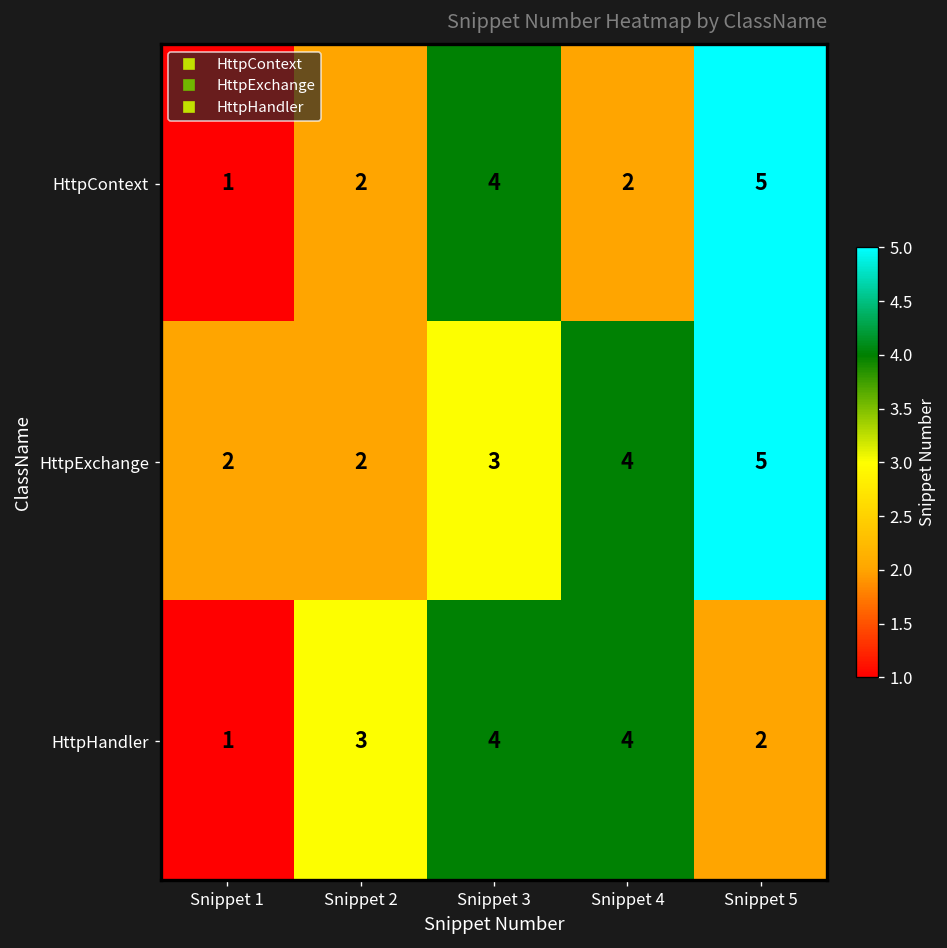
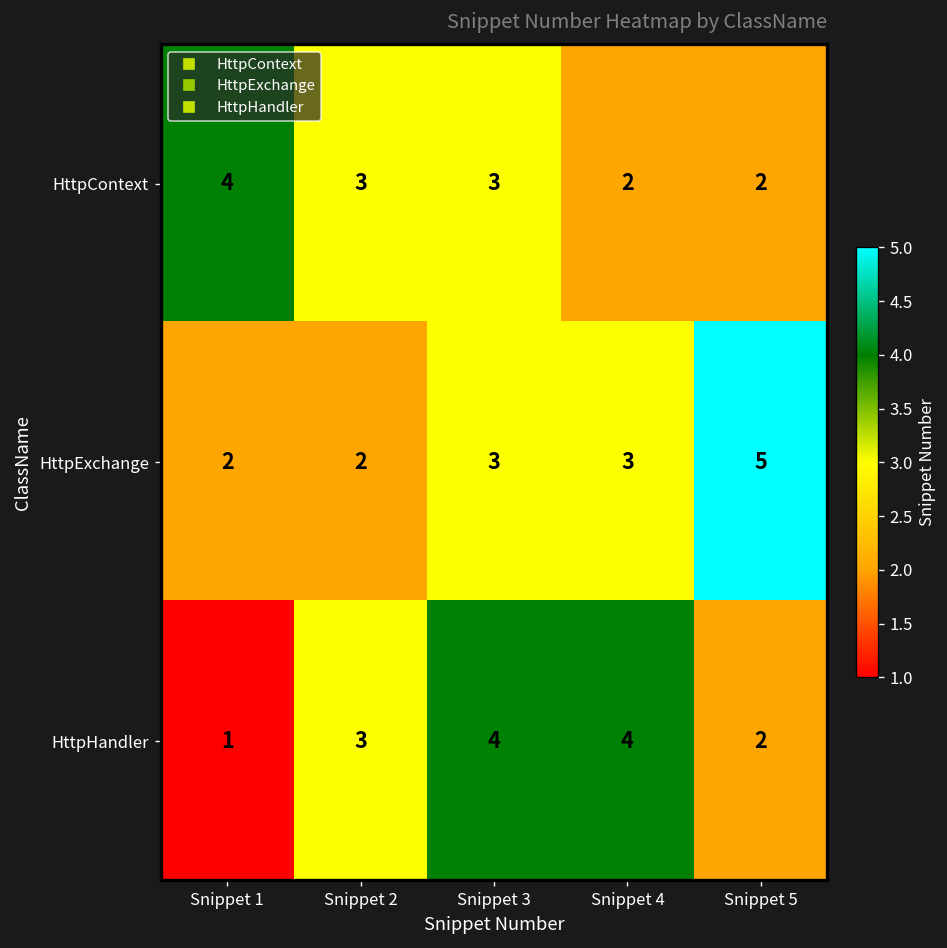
HttpContext, Snippet 1: 1 -> 4
HttpContext, Snippet 2: 2 -> 3
HttpContext, Snippet 3: 4 -> 3
HttpContext, Snippet 5: 5 -> 2
HttpExchange, Snippet 4: 4 -> 3
